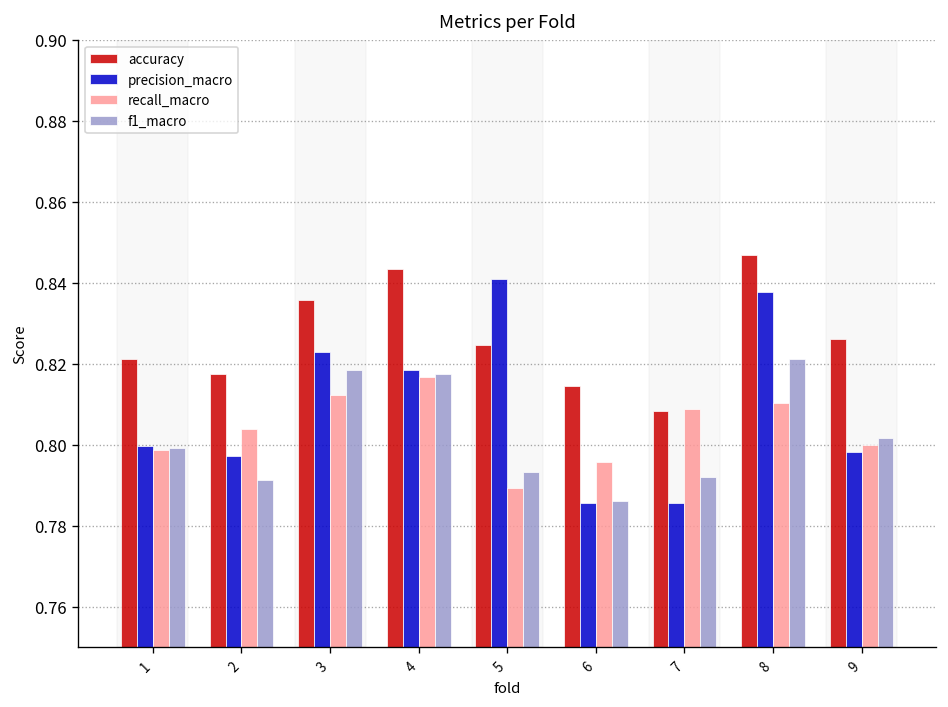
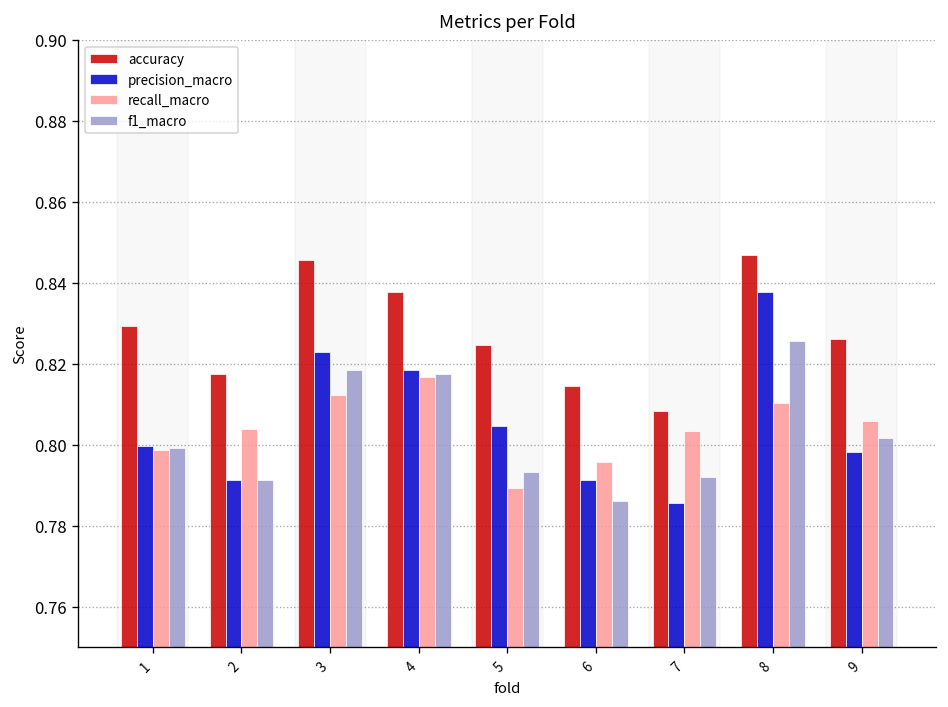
accuracy, 1: 0.821 -> 0.829
precision_macro, 2: 0.797 -> 0.791
accuracy, 3: 0.836 -> 0.846
accuracy, 4: 0.843 -> 0.838
precision_macro, 5: 0.841 -> 0.805
precision_macro, 6: 0.786 -> 0.791
recall_macro, 7: 0.809 -> 0.803
f1_macro, 8: 0.821 -> 0.826
recall_macro, 9: 0.800 -> 0.806
